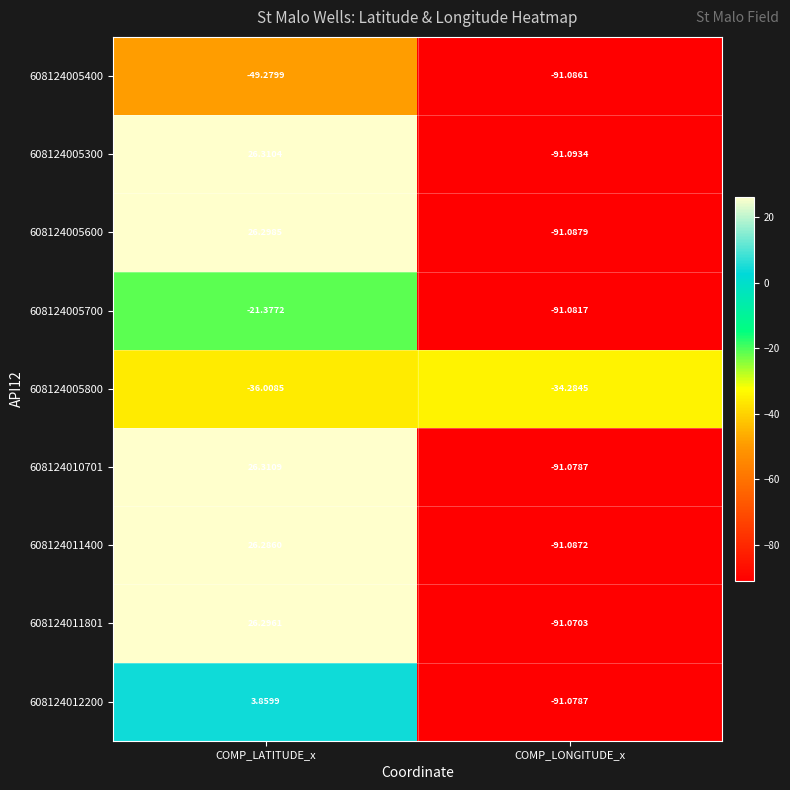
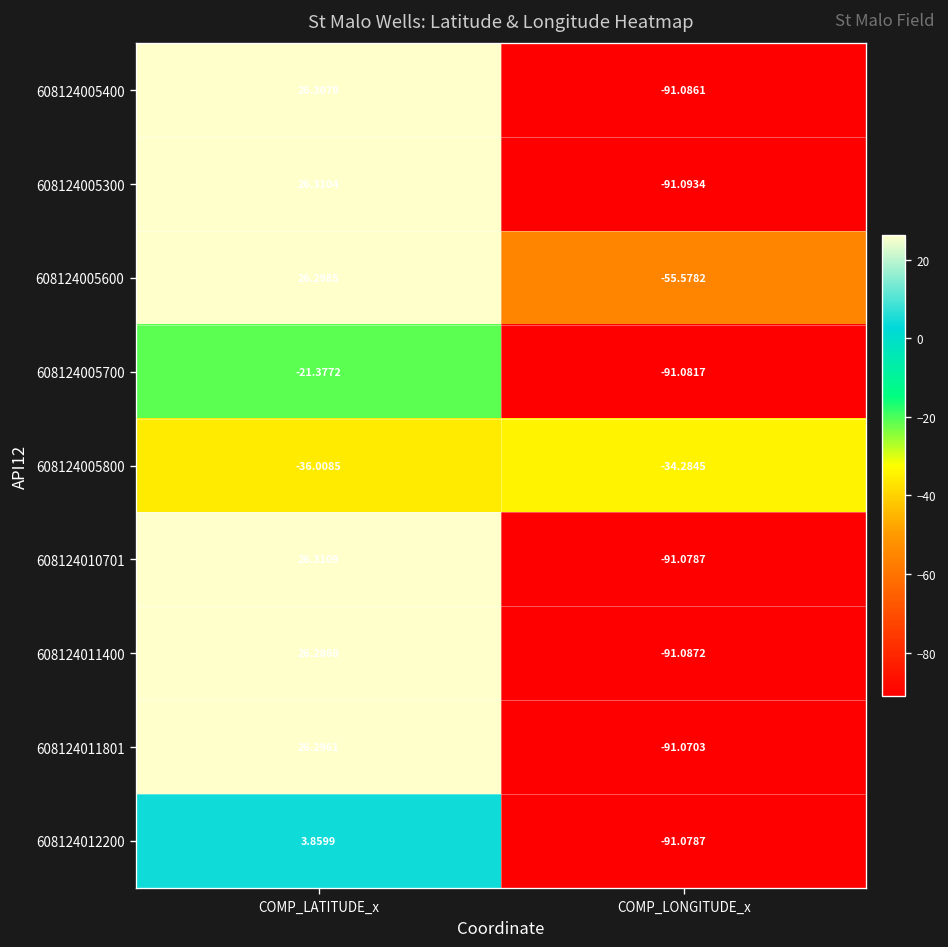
608124005400, COMP_LATITUDE_x: -49.2799 -> 26.3079
608124005600, COMP_LONGITUDE_x: -91.0879 -> -55.5782
